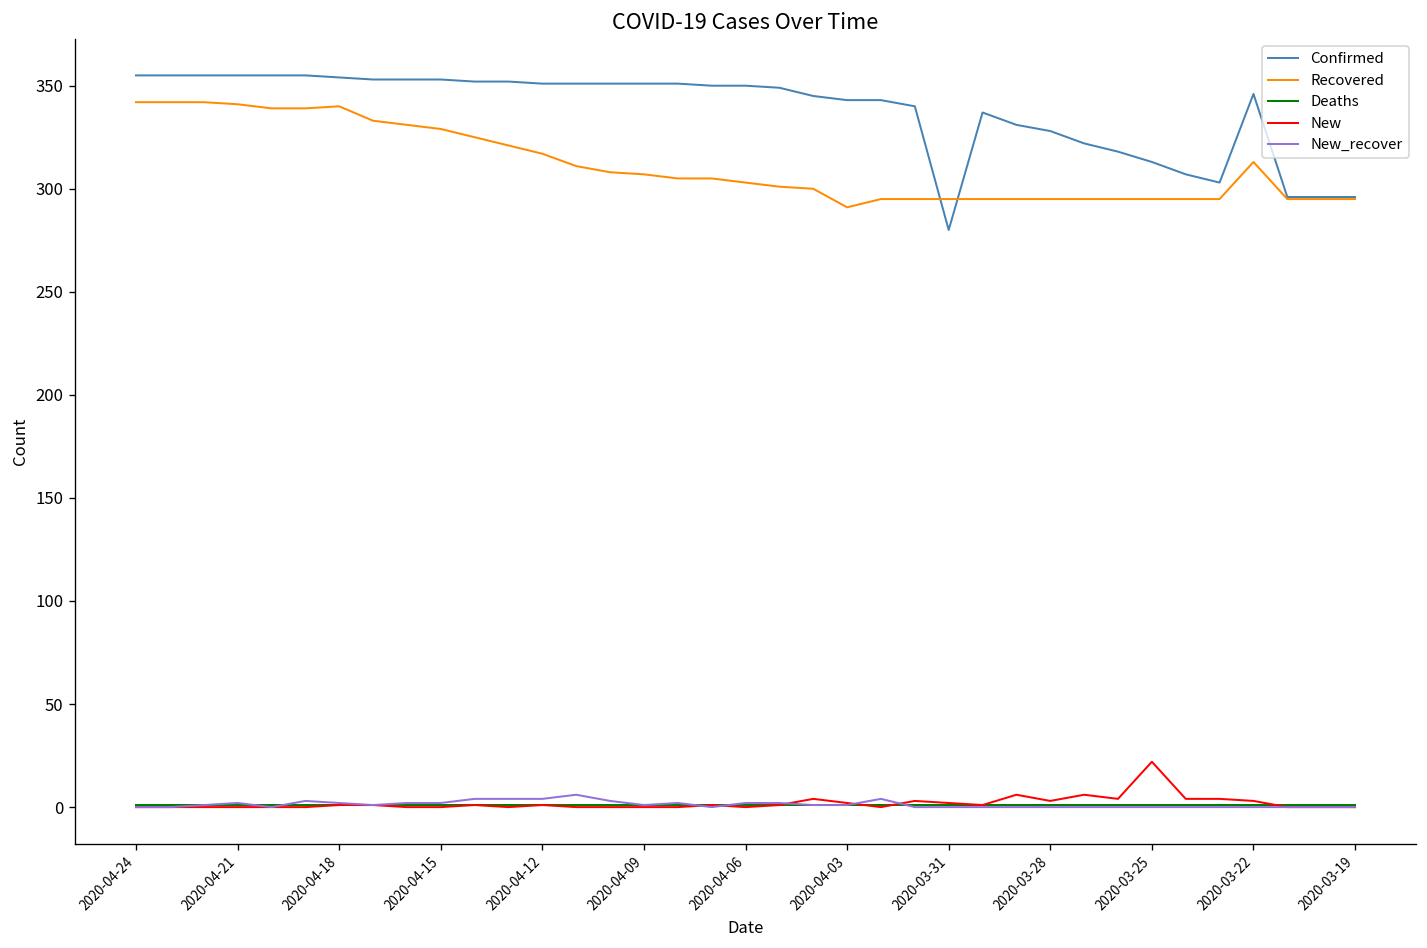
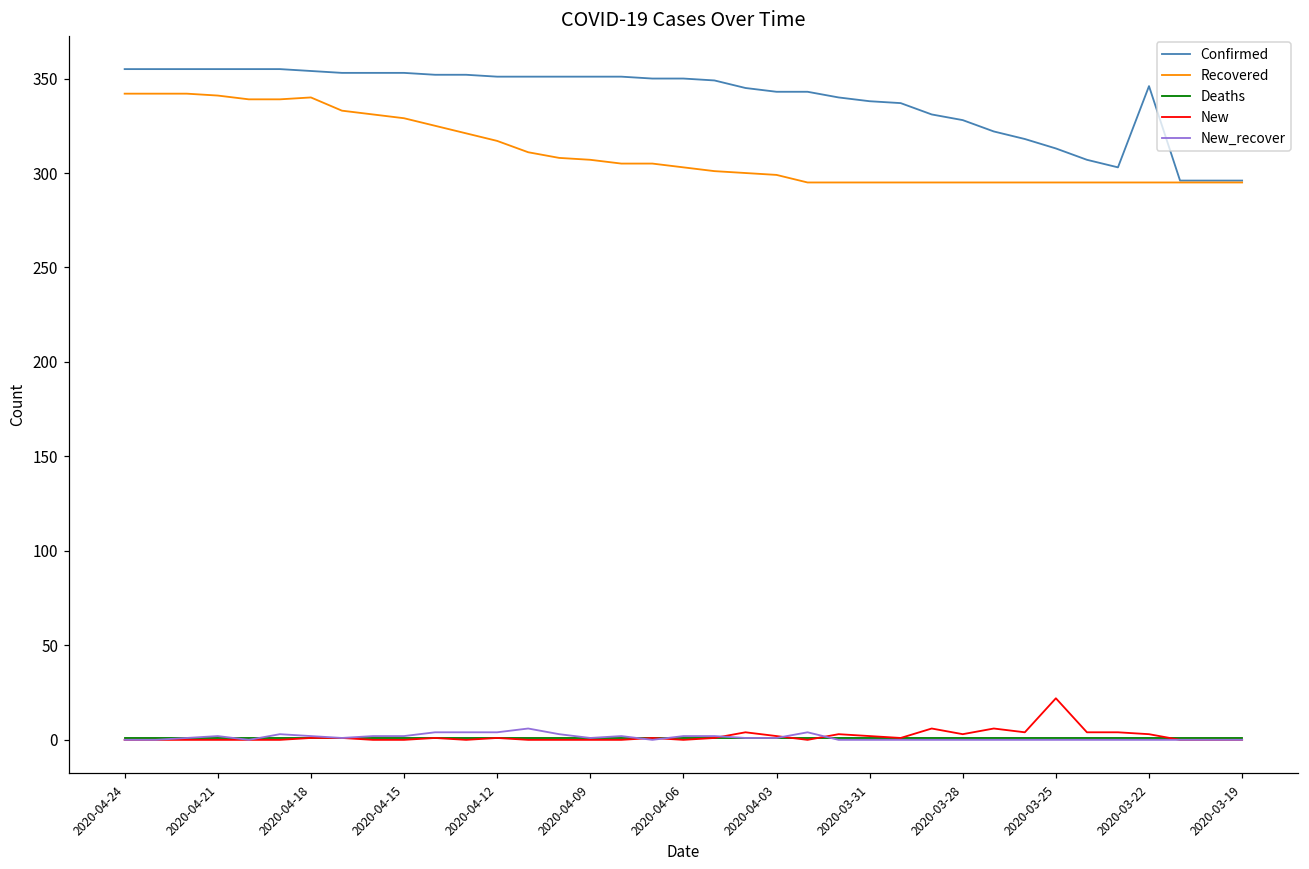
Recovered, 2020-04-03: 291 -> 299
Confirmed, 2020-03-31: 280 -> 338
Recovered, 2020-03-22: 313 -> 295
